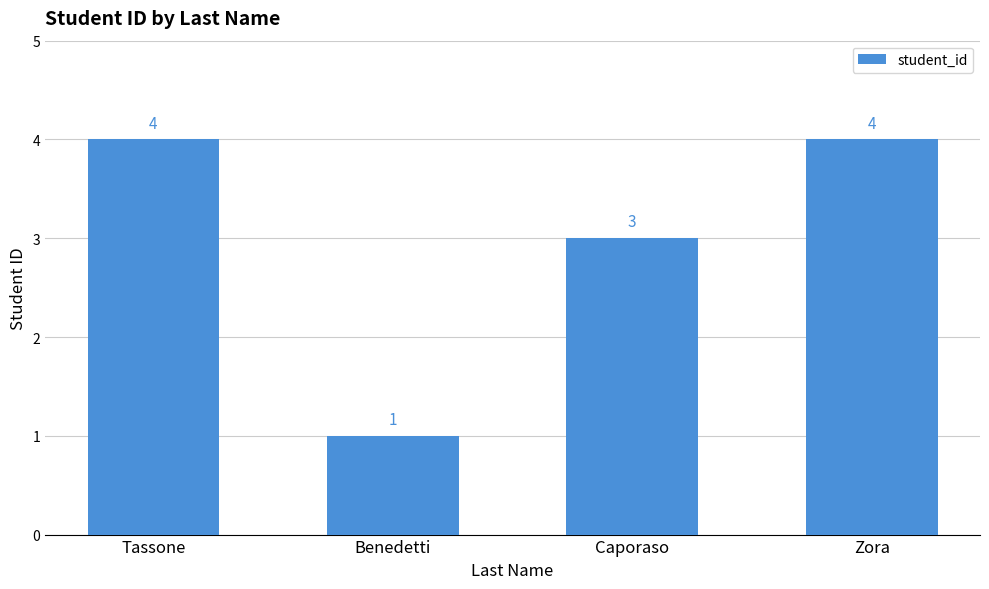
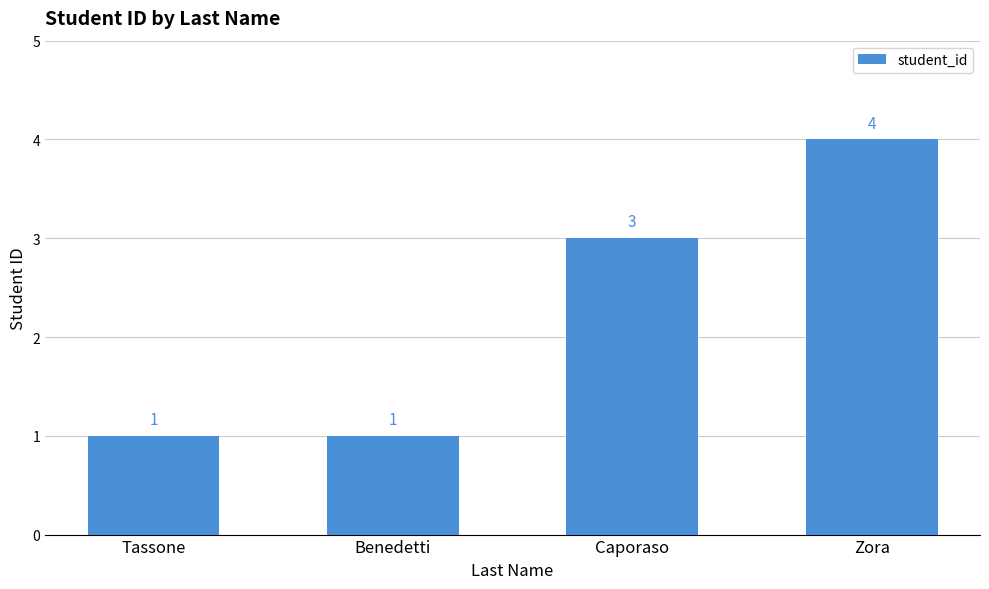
Tassone: 4 -> 1
